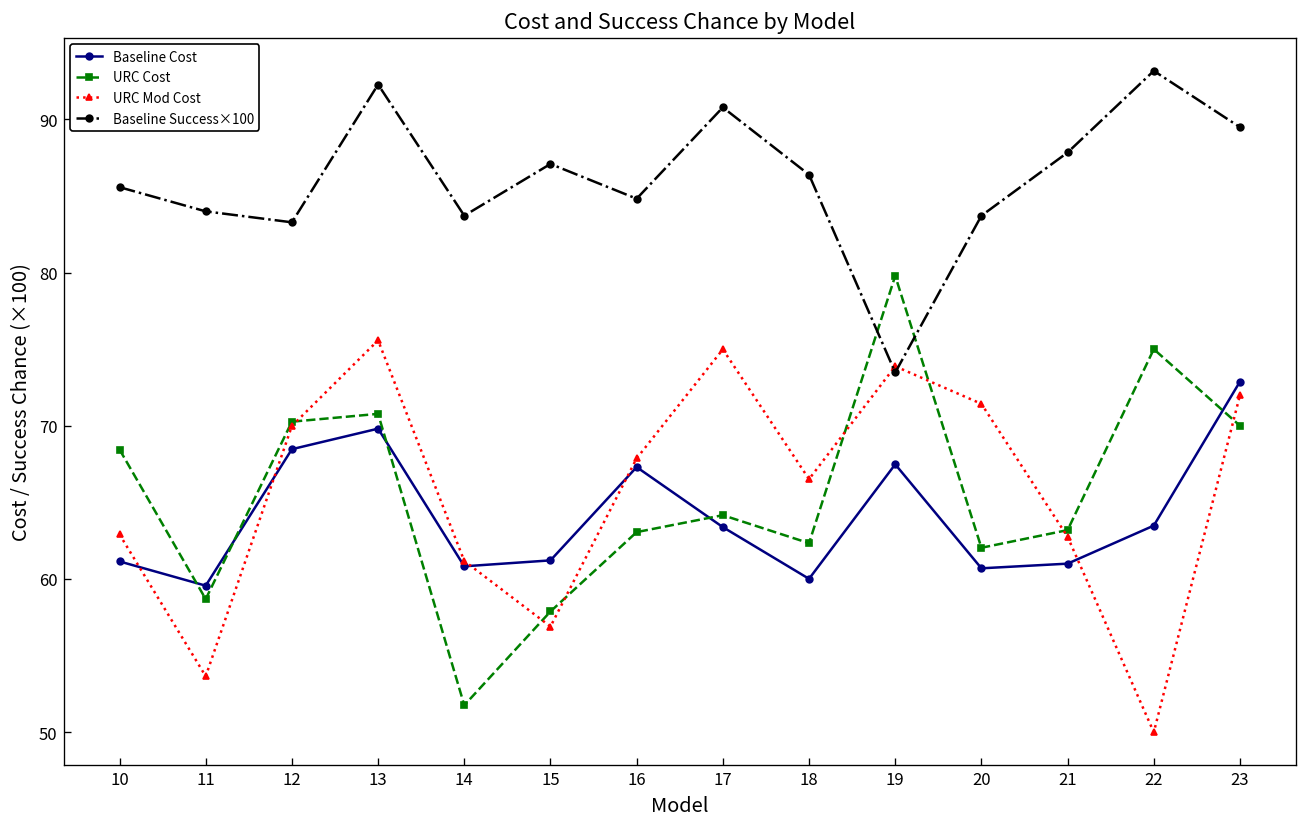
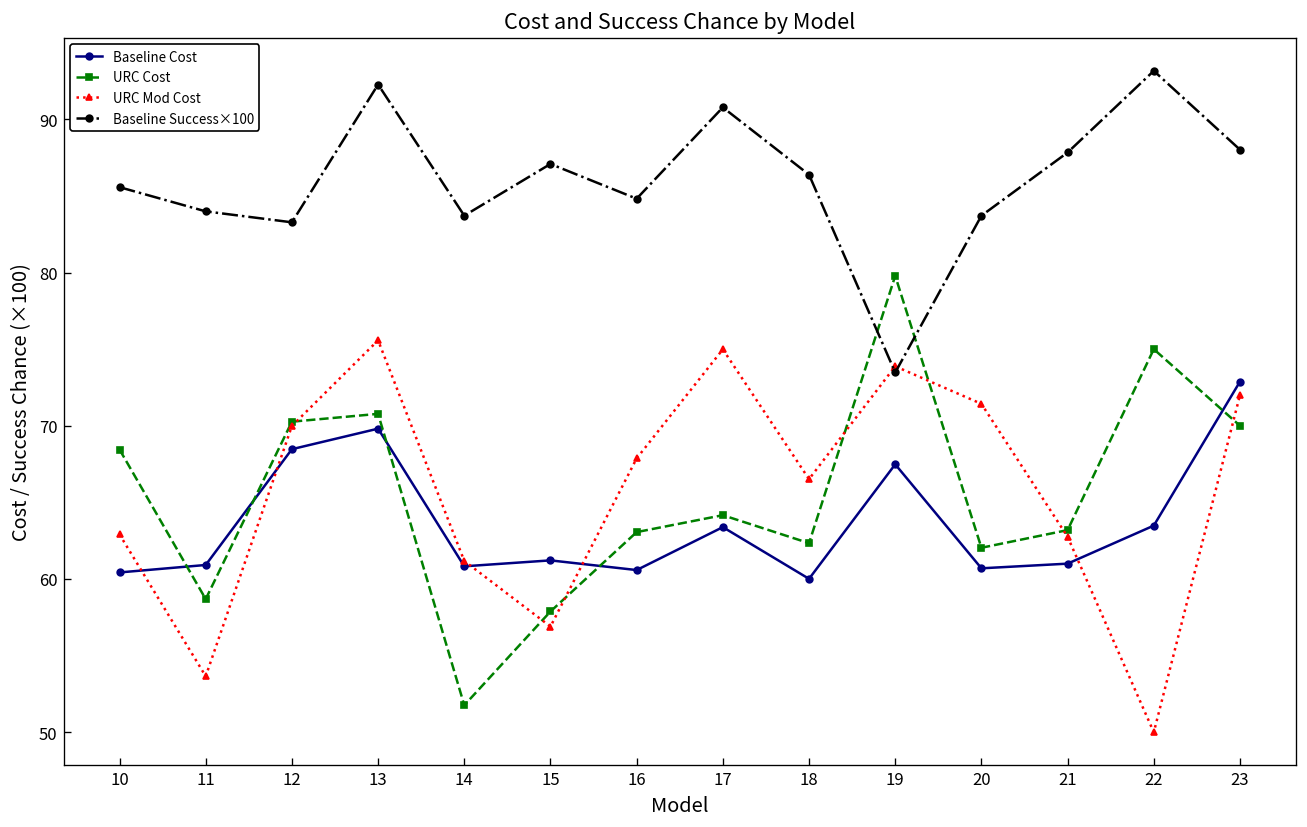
Baseline Cost, 10: 61.1 -> 60.4
Baseline Cost, 11: 59.6 -> 60.9
Baseline Cost, 16: 67.3 -> 60.6
Baseline Success×100, 23: 89.5 -> 88.0
